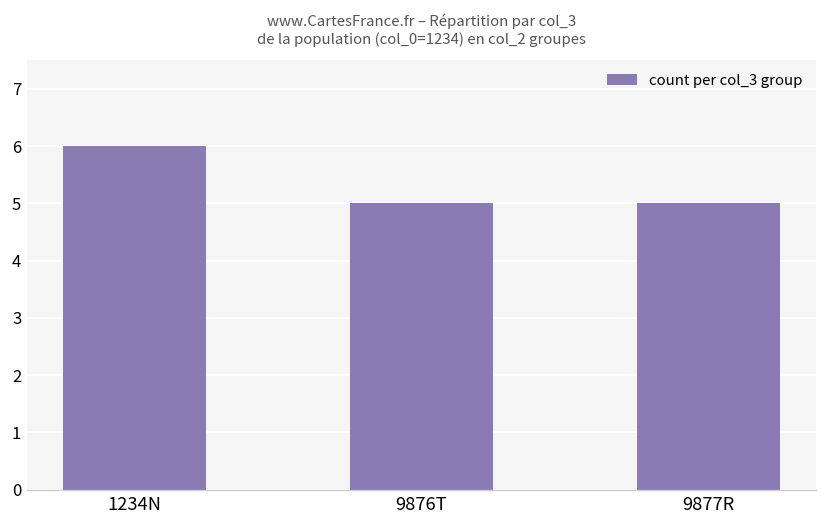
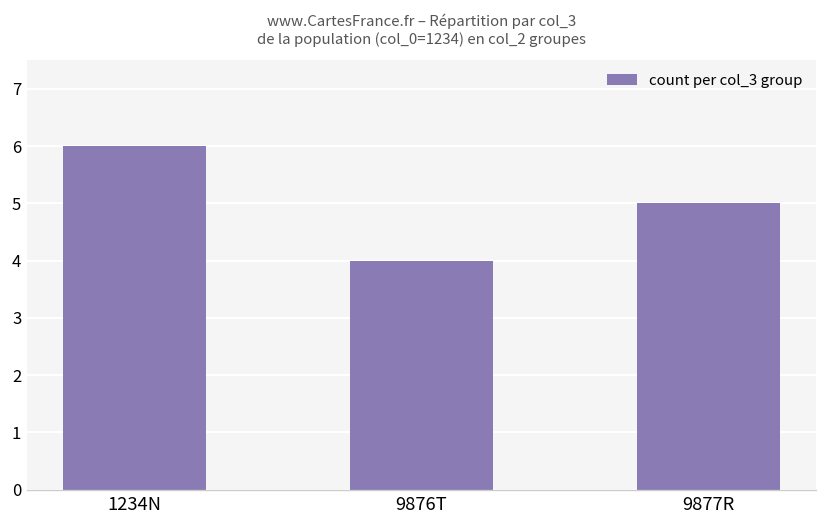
9876T: 5 -> 4
